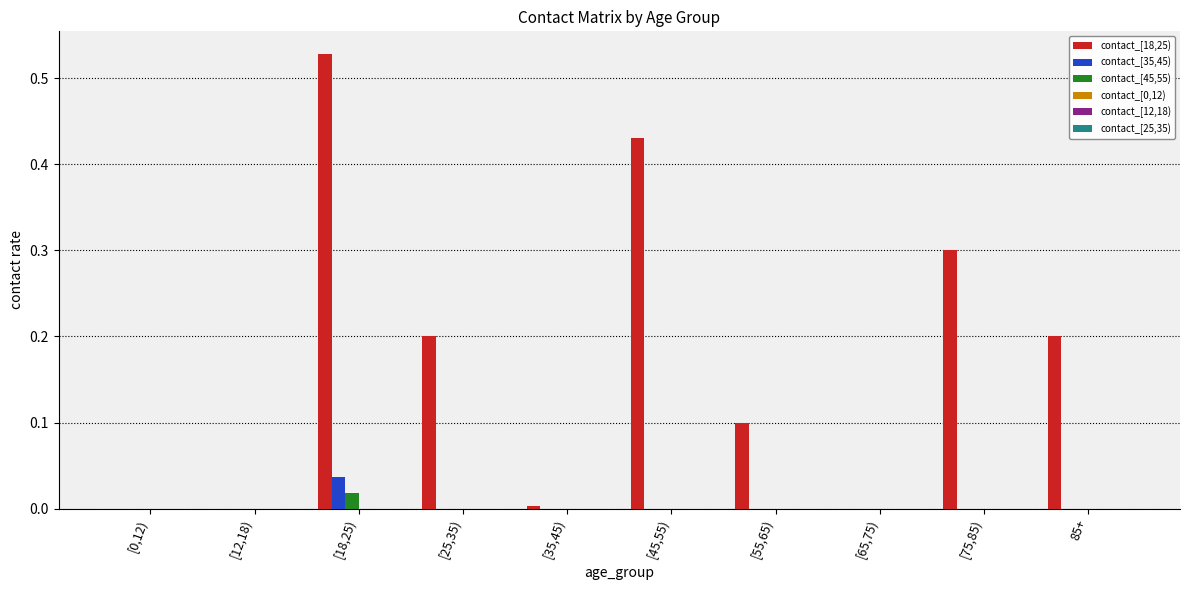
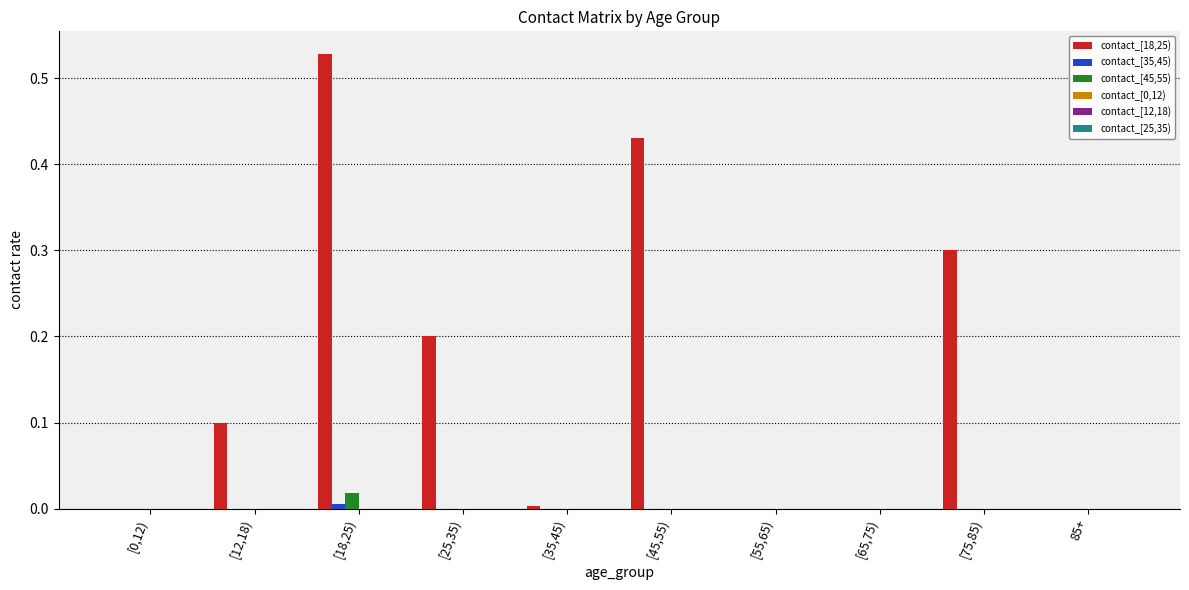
contact_[18,25), [12,18): 0.0 -> 0.1
contact_[35,45), [18,25): 0.04 -> 0.01
contact_[18,25), [55,65): 0.1 -> 0.0
contact_[18,25), 85+: 0.2 -> 0.0
